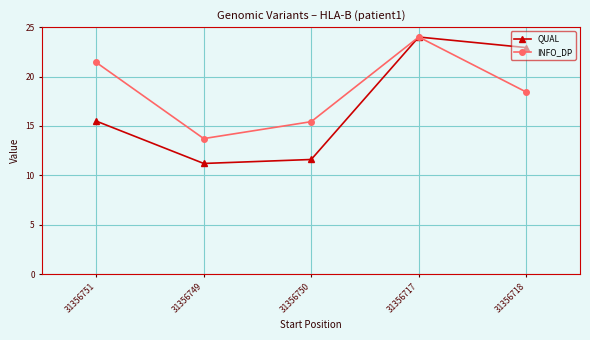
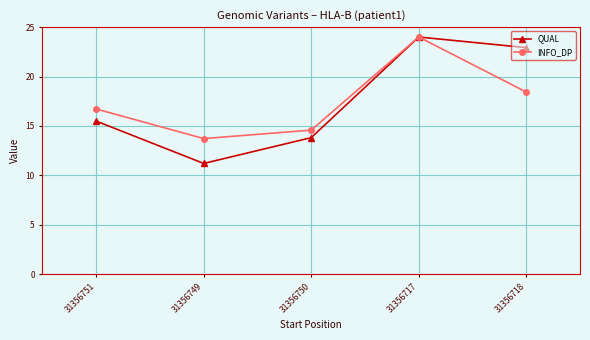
INFO_DP, 31356751: 21 -> 17
QUAL, 31356750: 12 -> 14
INFO_DP, 31356750: 15.4 -> 14.6
